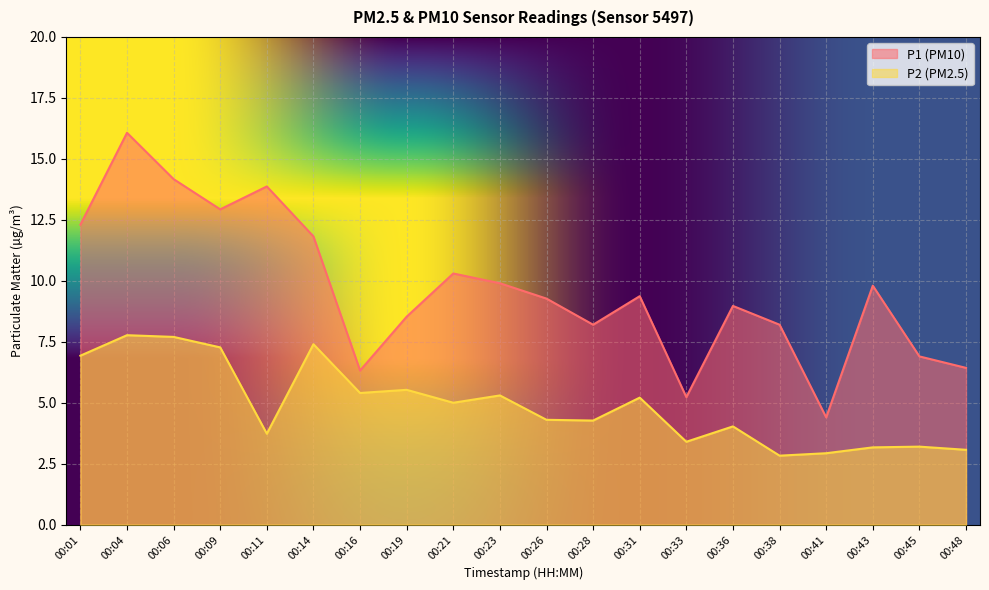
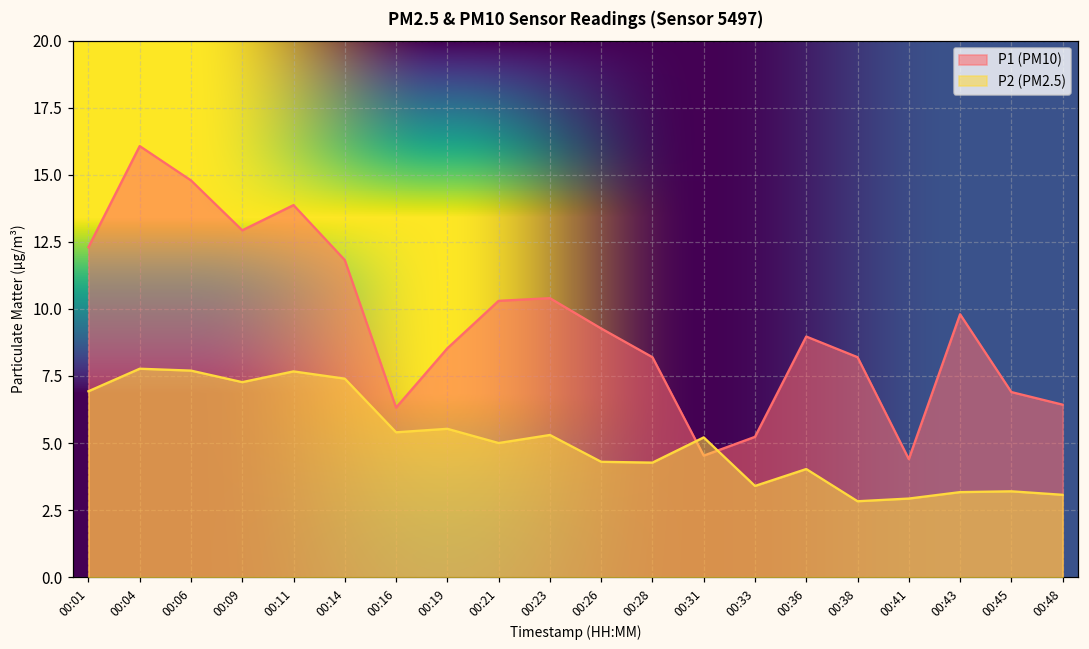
P1 (PM10), 00:06: 14.2 -> 14.8
P2 (PM2.5), 00:11: 3.7 -> 7.7
P1 (PM10), 00:23: 9.9 -> 10.4
P1 (PM10), 00:31: 9.4 -> 4.5
